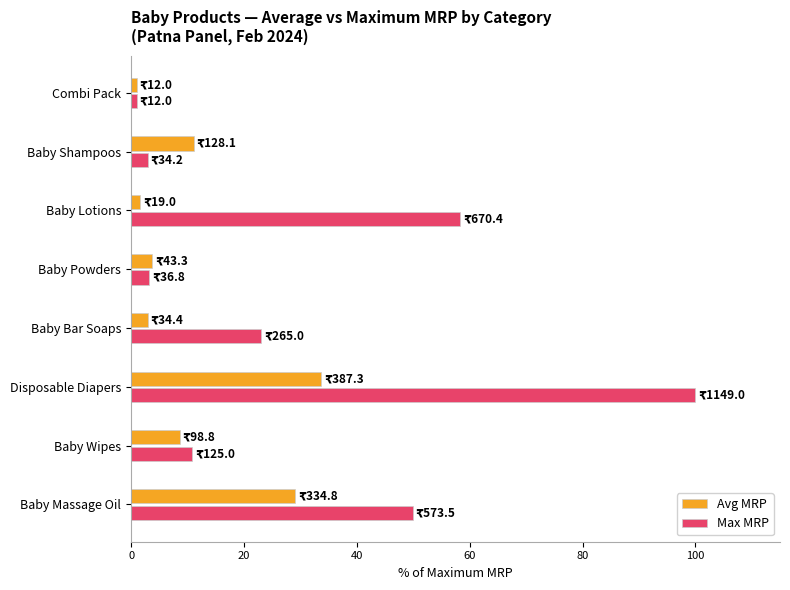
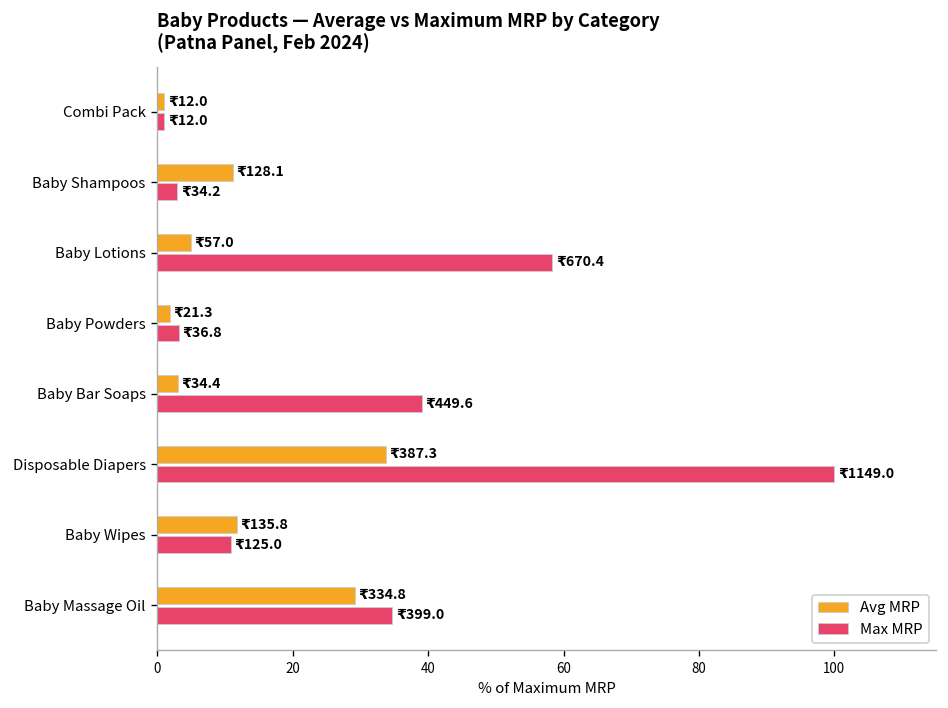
Avg MRP, Baby Lotions: 19.0 -> 57.0
Avg MRP, Baby Powders: 43.3 -> 21.3
Max MRP, Baby Bar Soaps: 265.0 -> 449.6
Avg MRP, Baby Wipes: 98.8 -> 135.8
Max MRP, Baby Massage Oil: 573.5 -> 399.0
